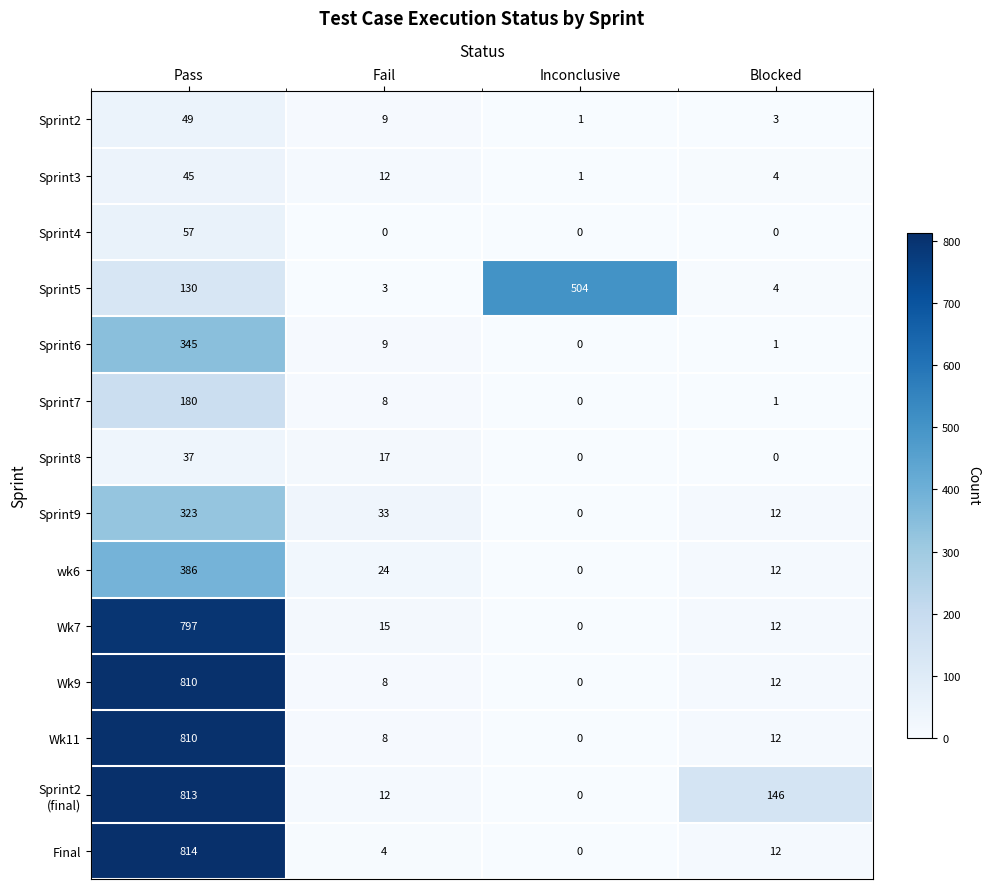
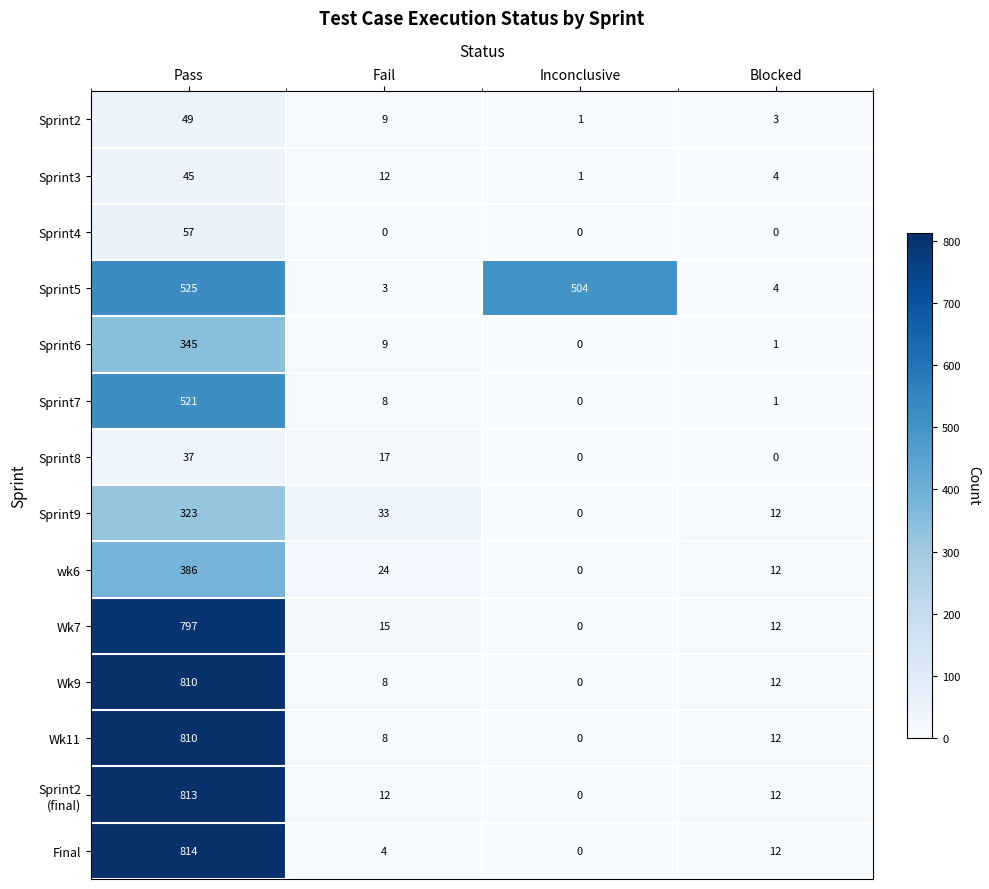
Sprint5, Pass: 130 -> 525
Sprint7, Pass: 180 -> 521
Sprint2 (final), Blocked: 146 -> 12
